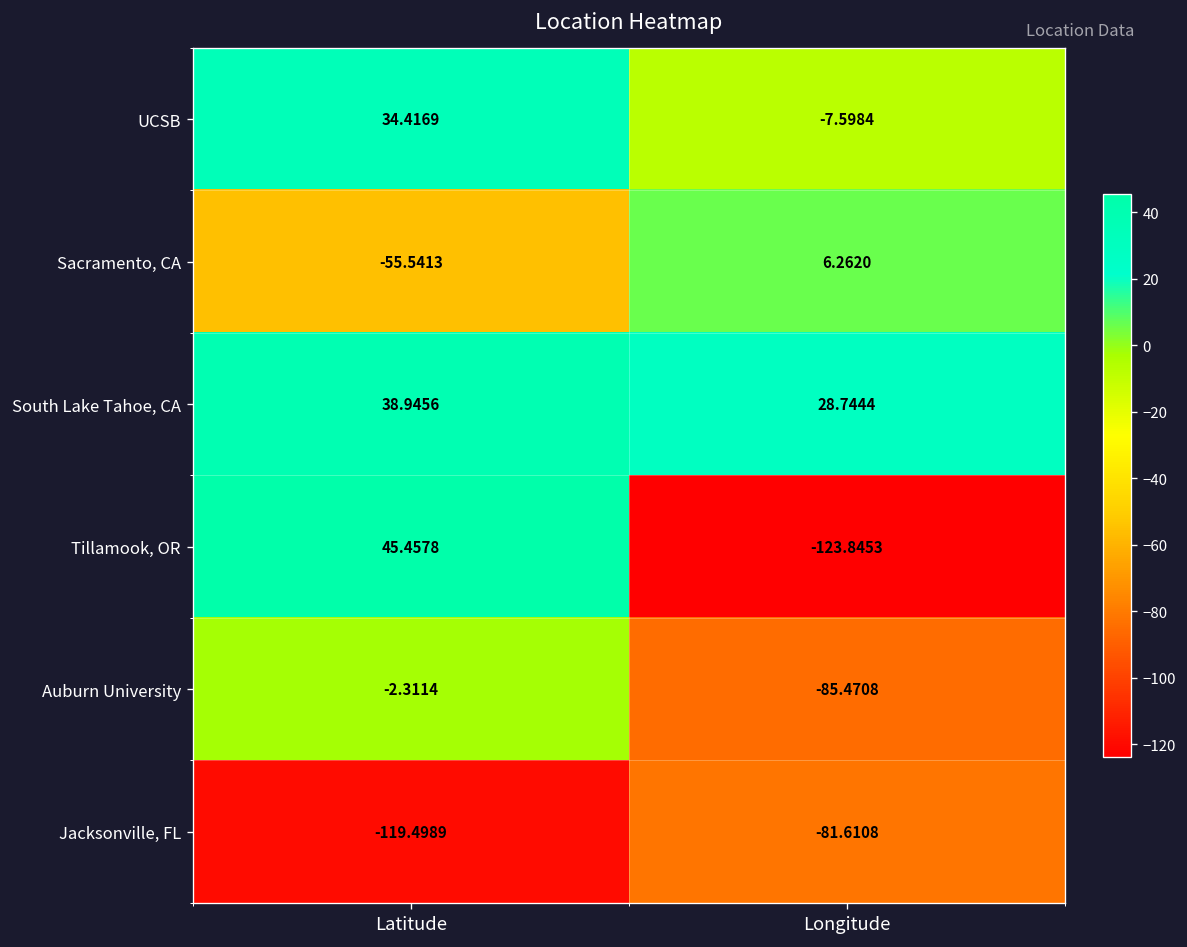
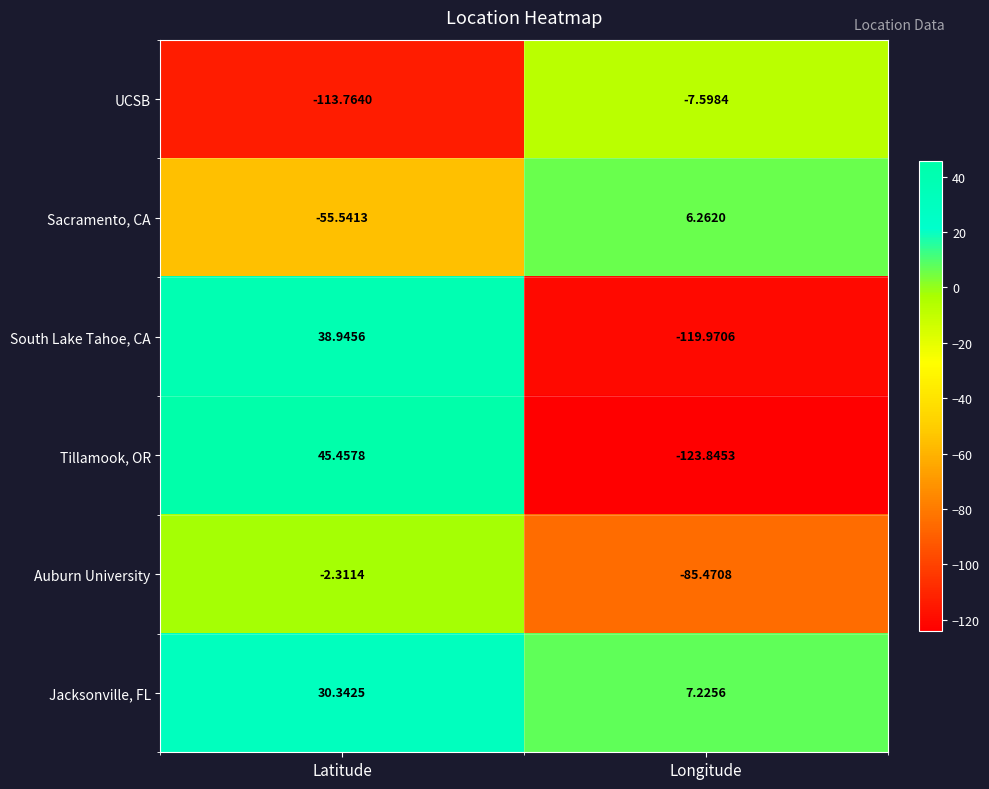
UCSB, Latitude: 34.4169 -> -113.7640
South Lake Tahoe, CA, Longitude: 28.7444 -> -119.9706
Jacksonville, FL, Latitude: -119.4989 -> 30.3425
Jacksonville, FL, Longitude: -81.6108 -> 7.2256
